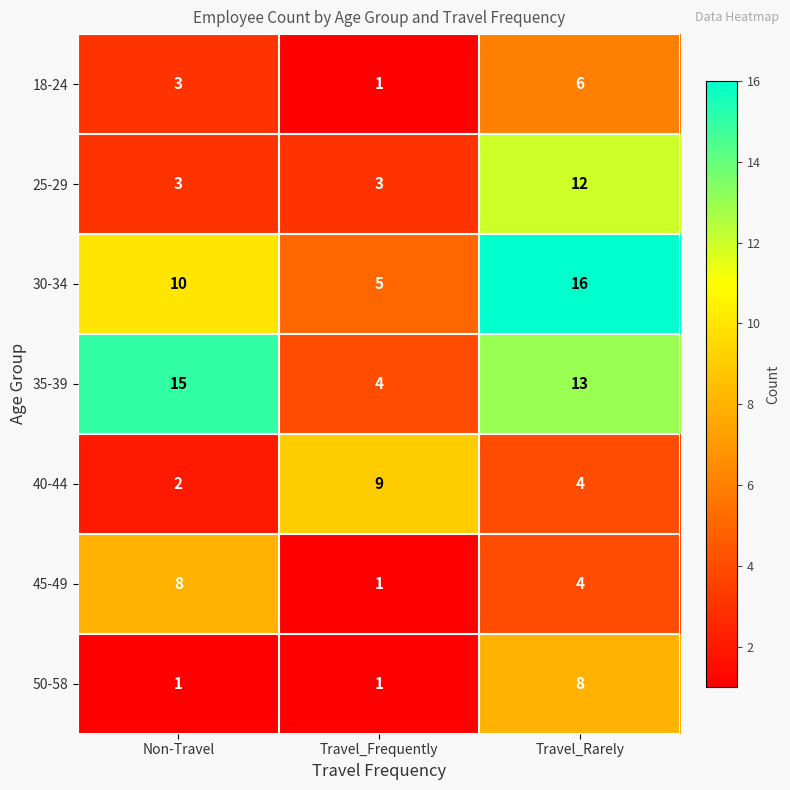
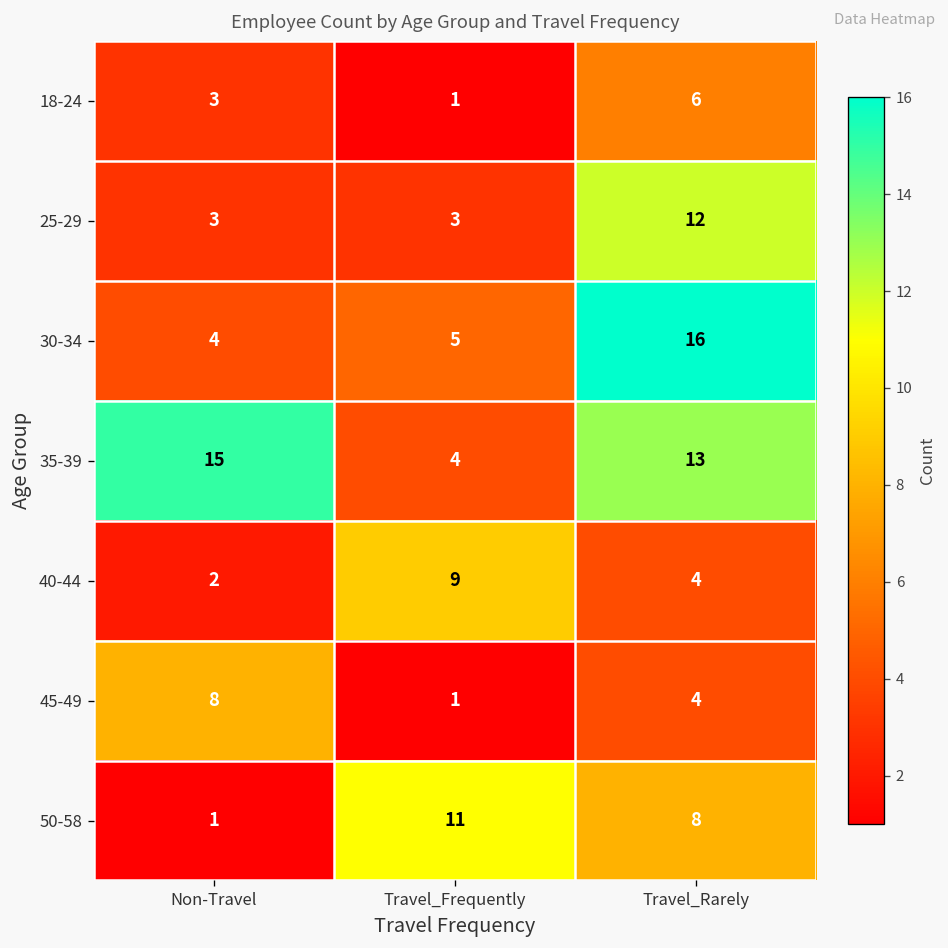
30-34, Non-Travel: 10 -> 4
50-58, Travel_Frequently: 1 -> 11
